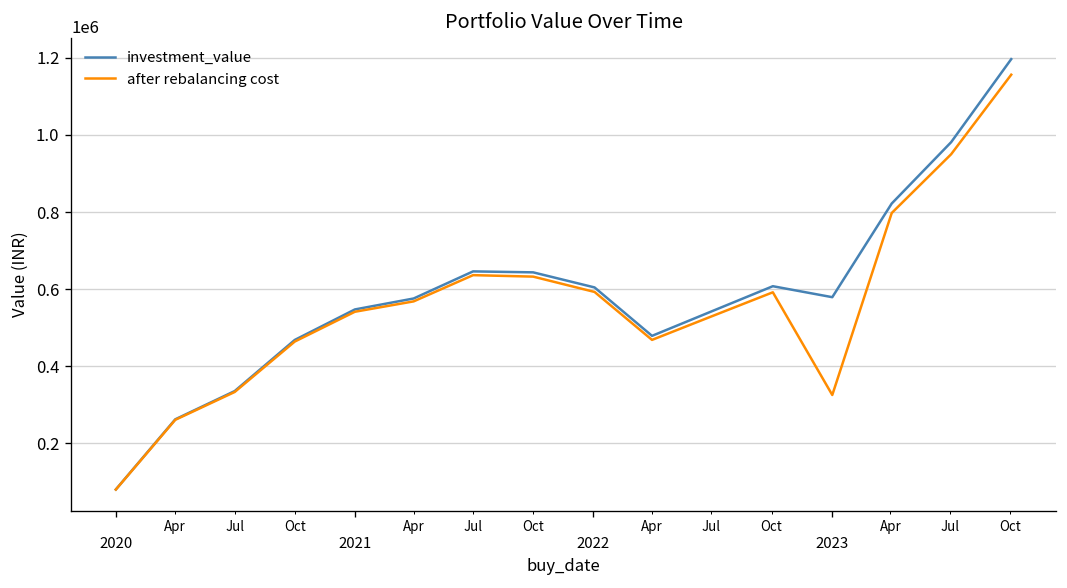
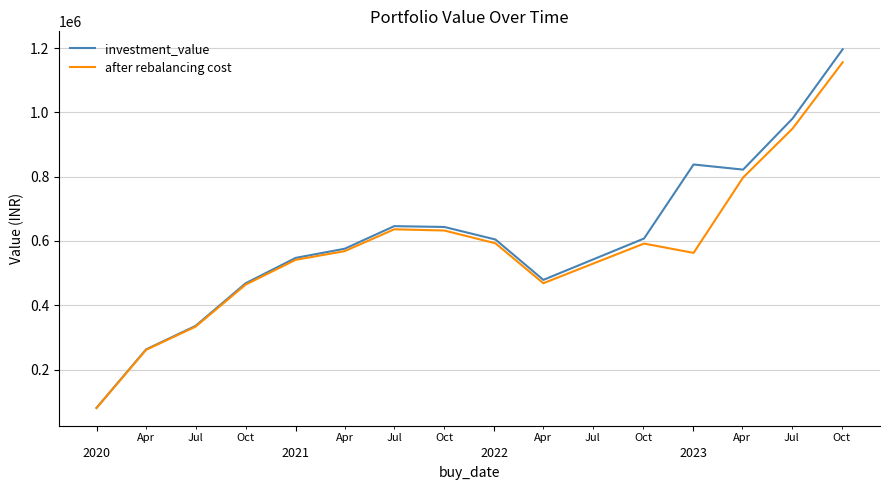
investment_value, 2023: 580000 -> 840000
after rebalancing cost, 2023: 330000 -> 560000
